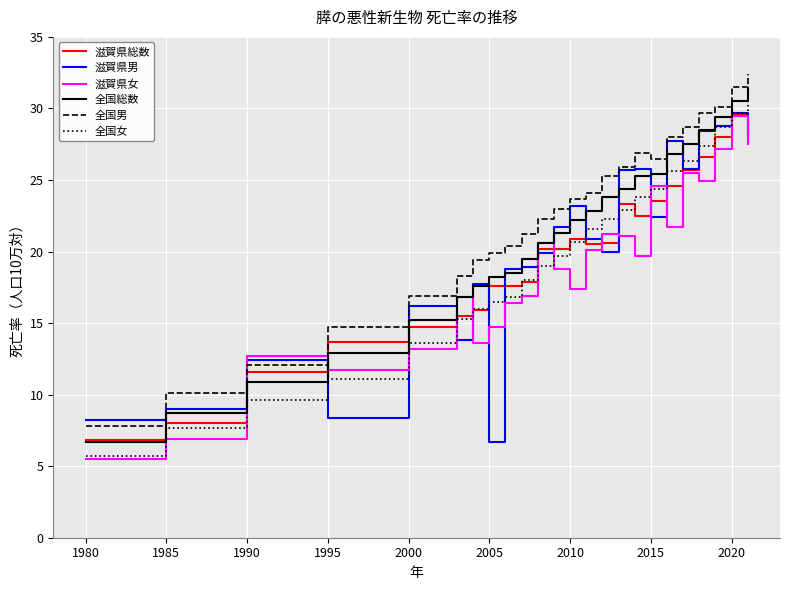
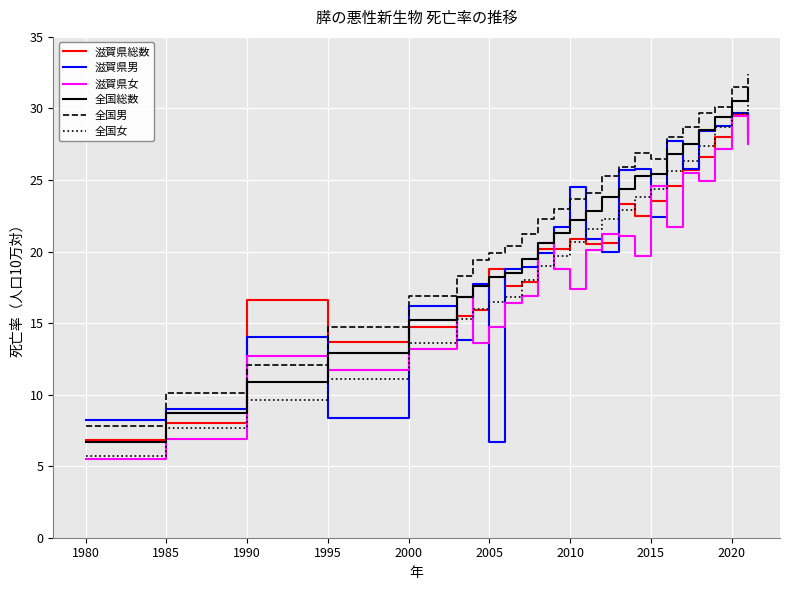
滋賀県総数, 1990: 11.6 -> 16.6
滋賀県男, 1990: 12.4 -> 14.0
滋賀県総数, 2005: 17.6 -> 18.8
滋賀県男, 2010: 23.2 -> 24.5
